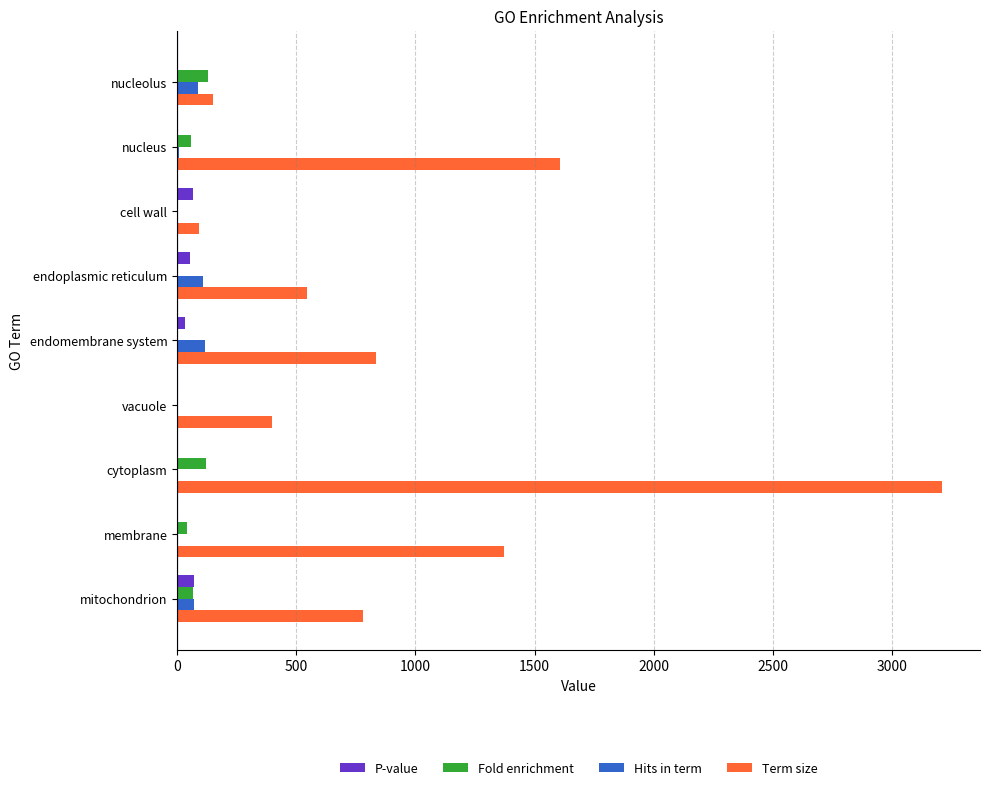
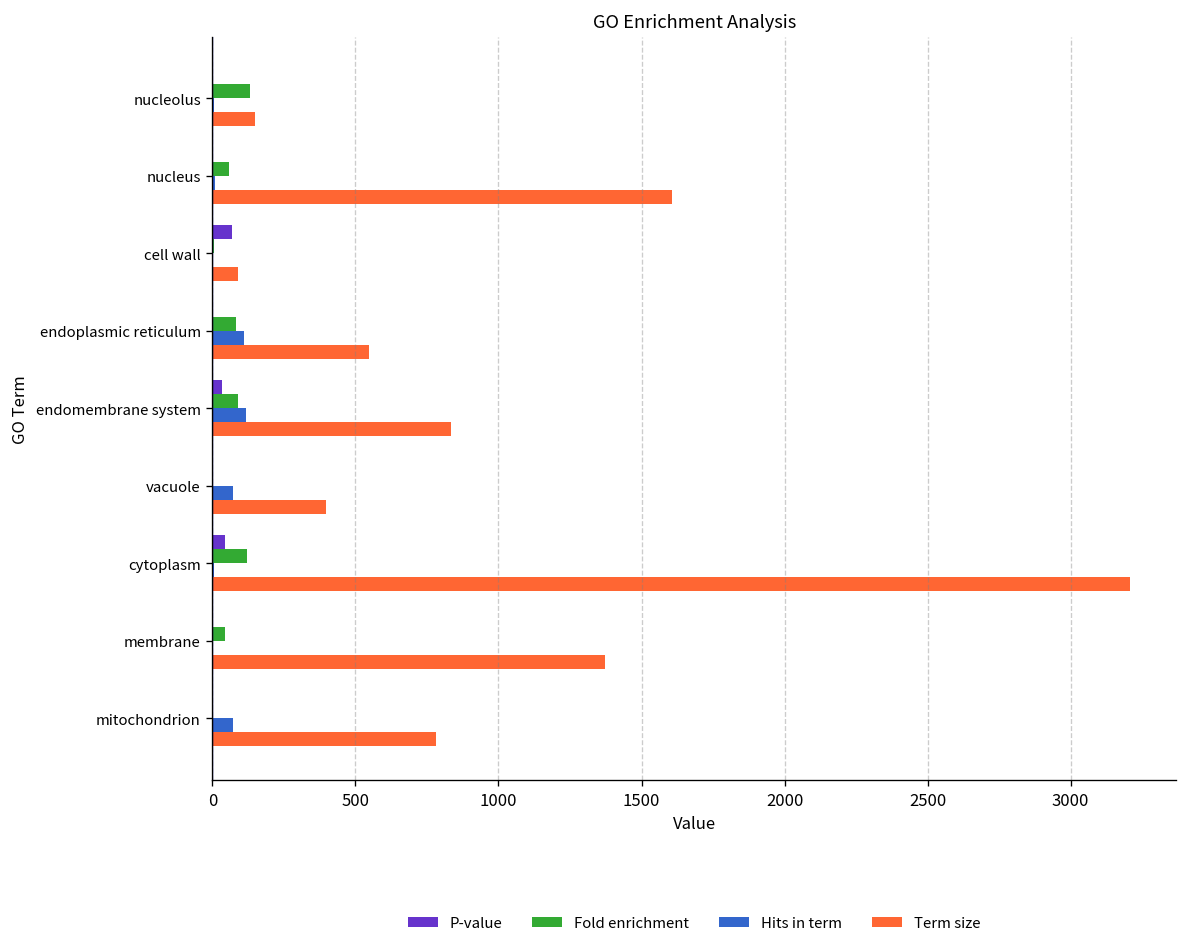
Hits in term, nucleolus: 90 -> 10
P-value, endoplasmic reticulum: 50 -> 0
Fold enrichment, endoplasmic reticulum: 0 -> 80
Fold enrichment, endomembrane system: 0 -> 90
Hits in term, vacuole: 0 -> 70
P-value, cytoplasm: 0 -> 40
P-value, mitochondrion: 70 -> 0
Fold enrichment, mitochondrion: 70 -> 0
